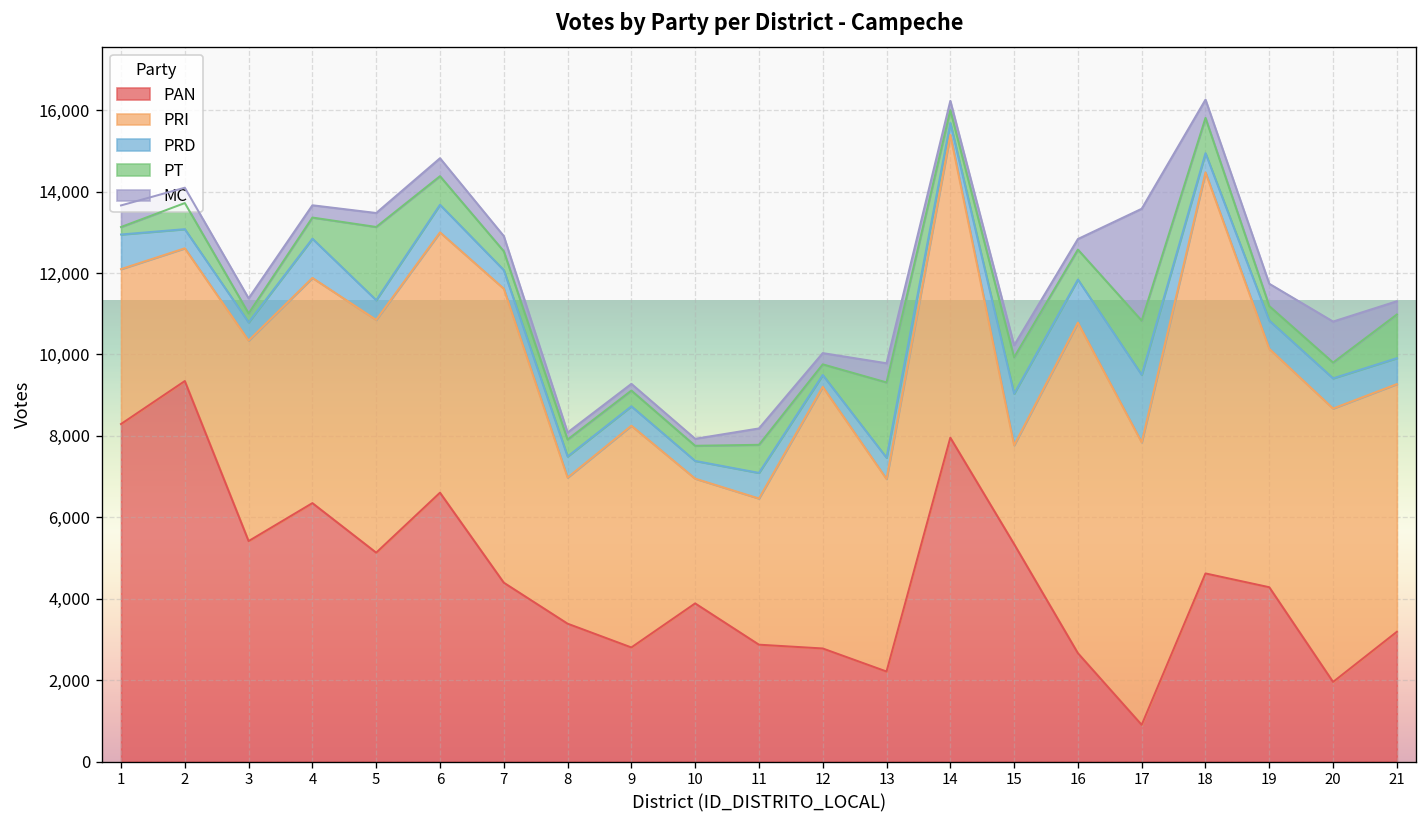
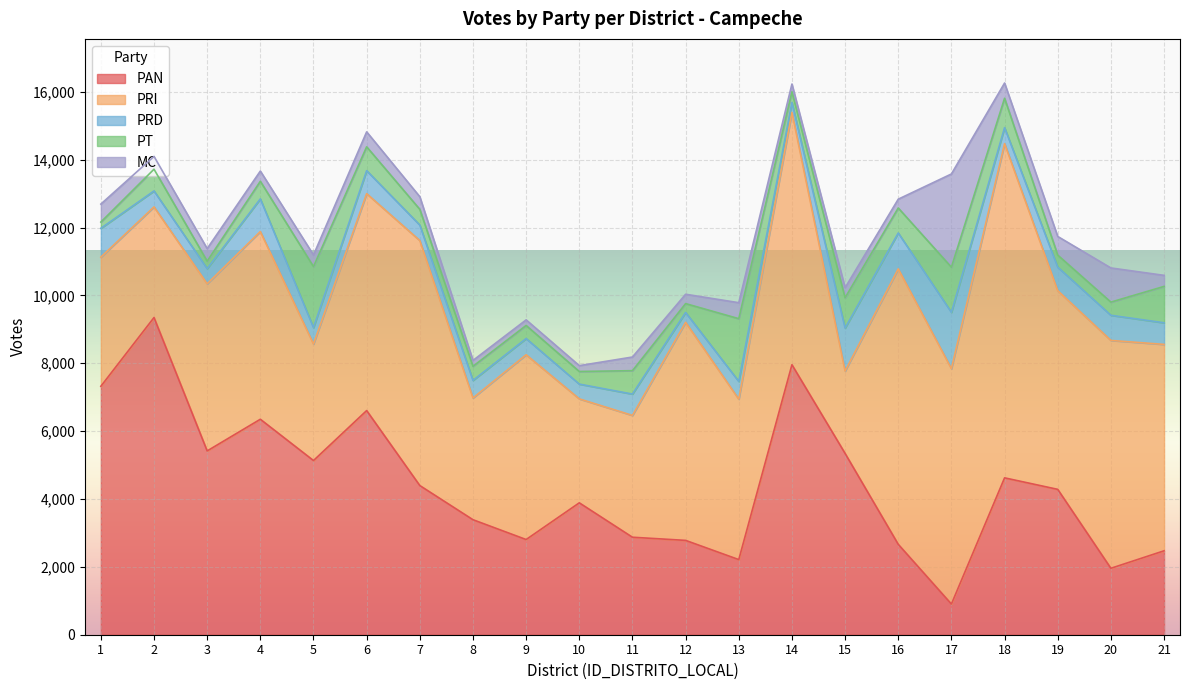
PAN, 1: 8,300 -> 7,300
PRI, 5: 5,700 -> 3,400
PAN, 21: 3,200 -> 2,500
